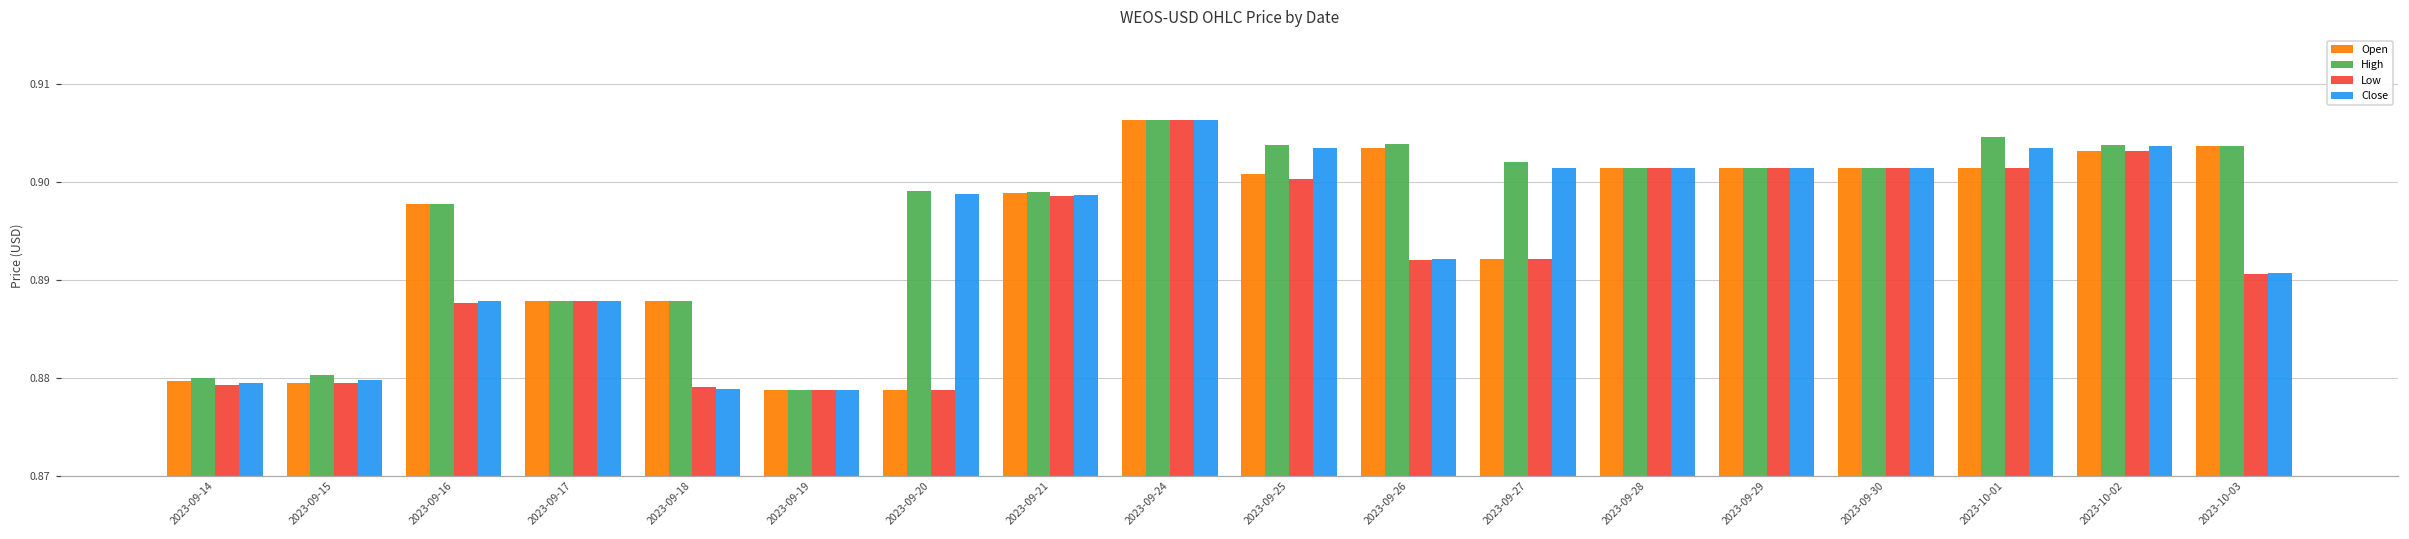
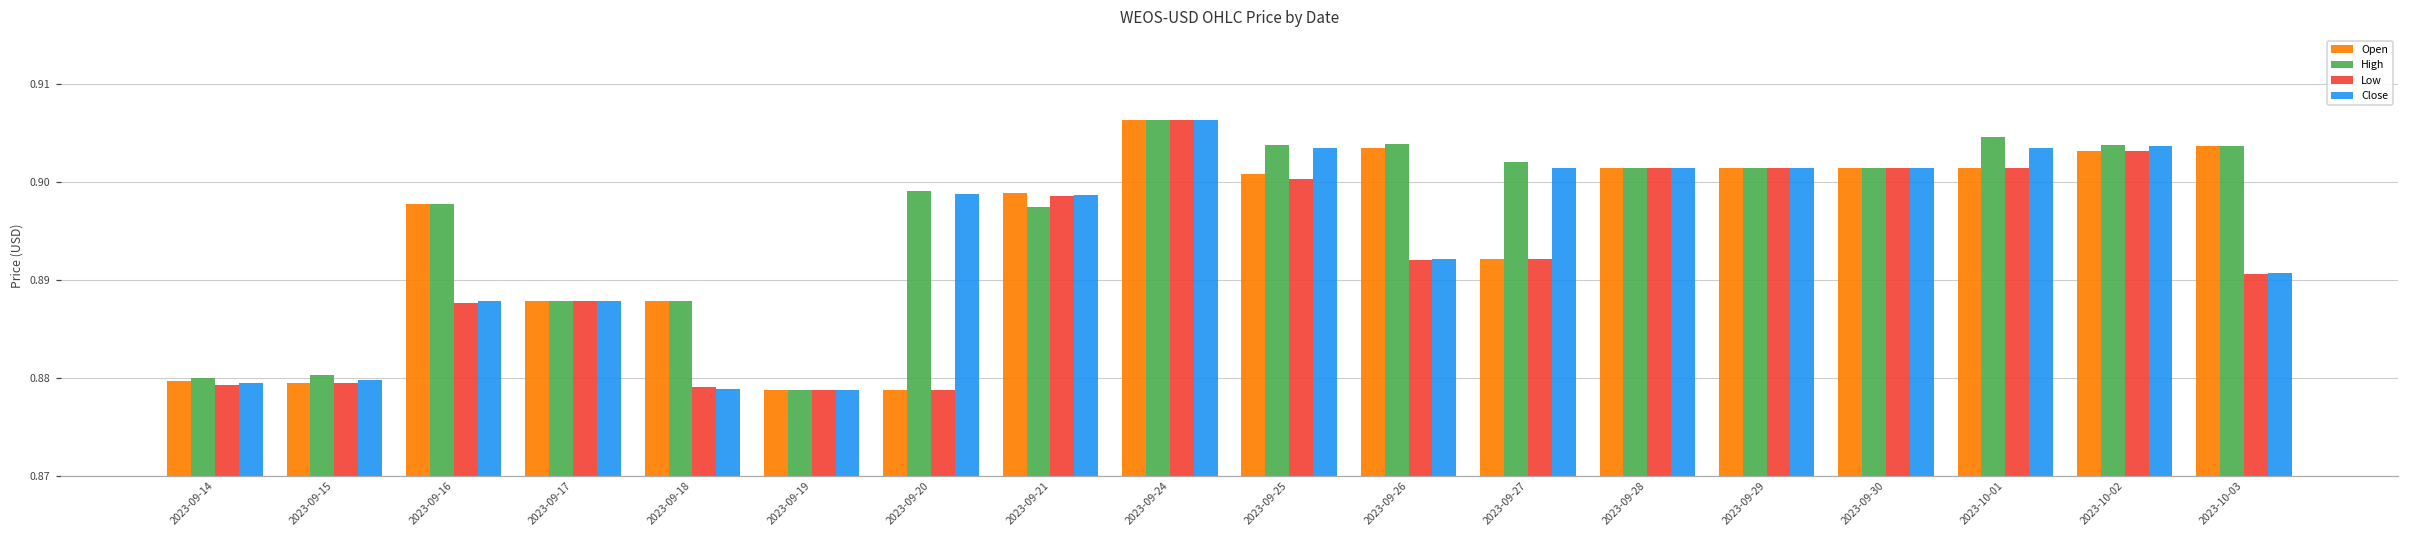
High, 2023-09-21: 0.899 -> 0.898
